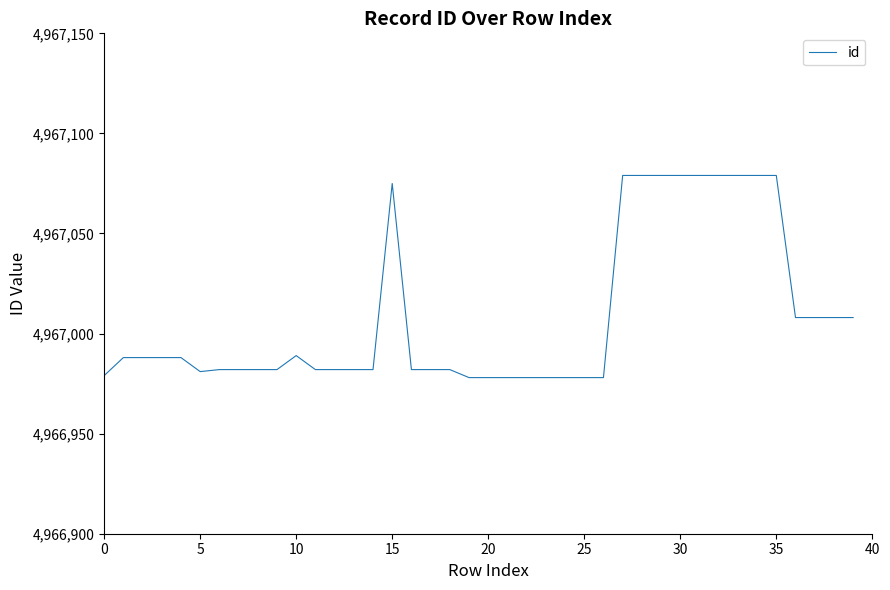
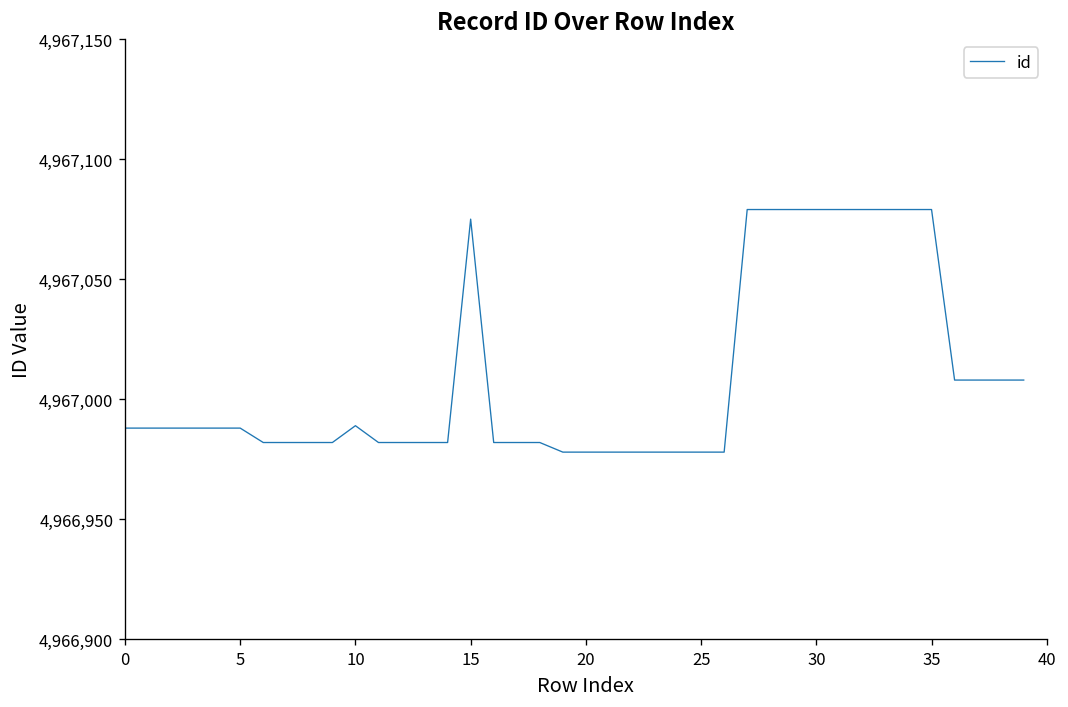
0: 4,966,979 -> 4,966,988
5: 4,966,981 -> 4,966,988
